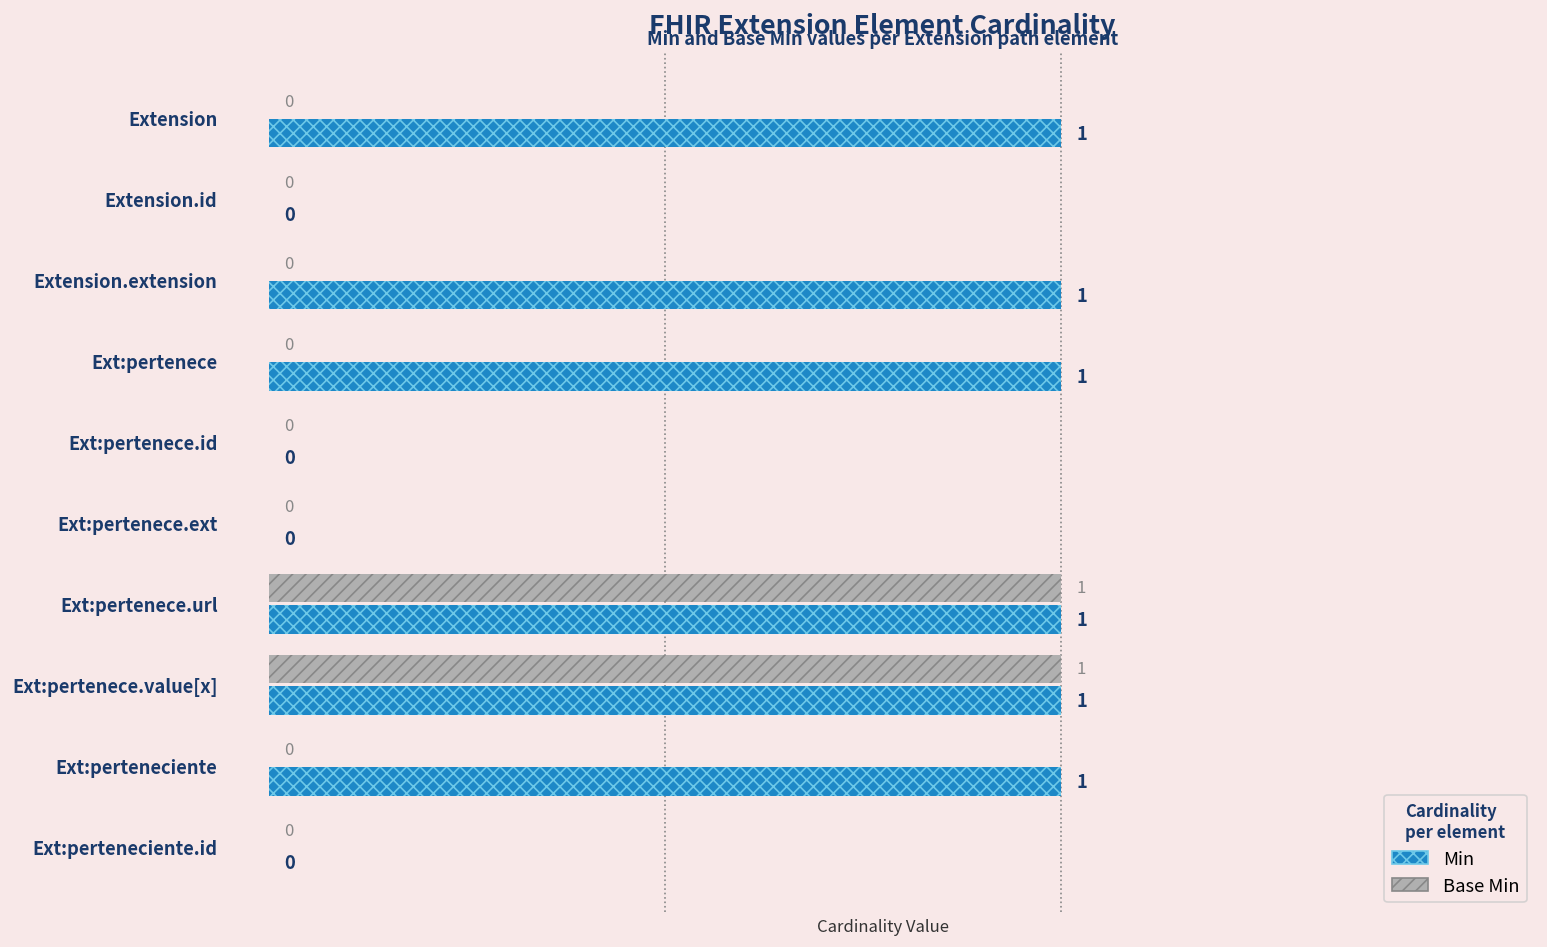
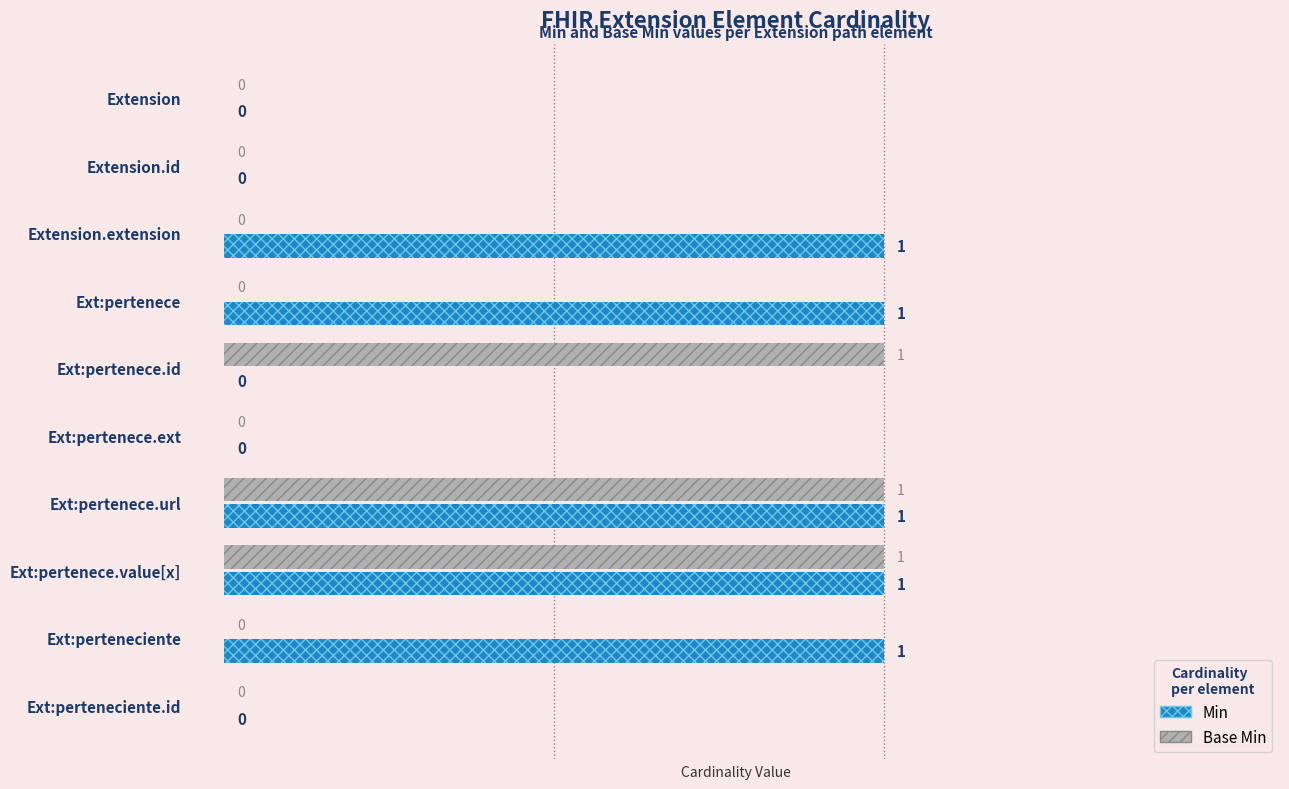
Min, Extension: 1 -> 0
Base Min, Ext:pertenece.id: 0 -> 1
